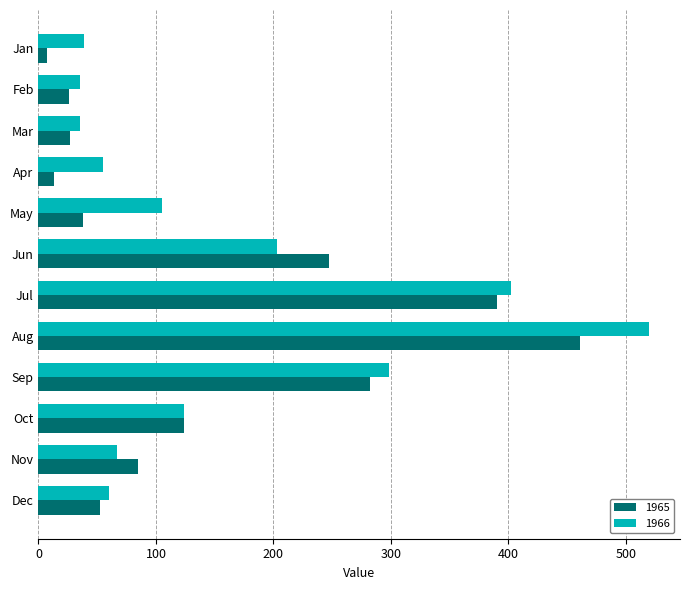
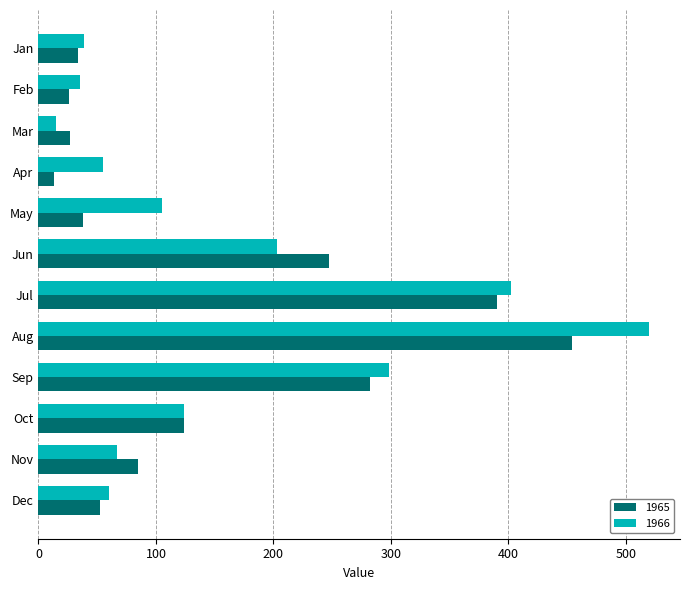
1965, Jan: 7 -> 34
1966, Mar: 35 -> 15
1965, Aug: 461 -> 454
